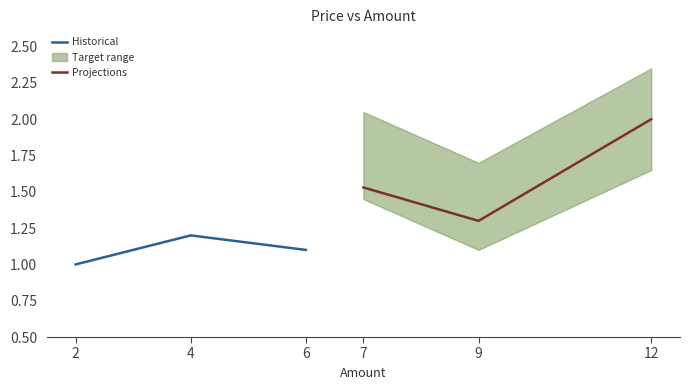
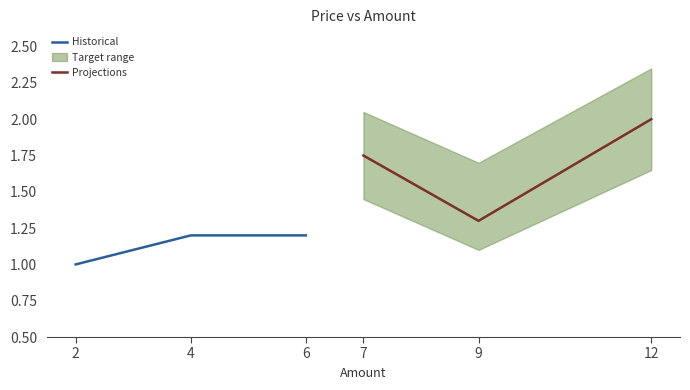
Historical, 6: 1.1 -> 1.2
Projections, 7: 1.53 -> 1.75
